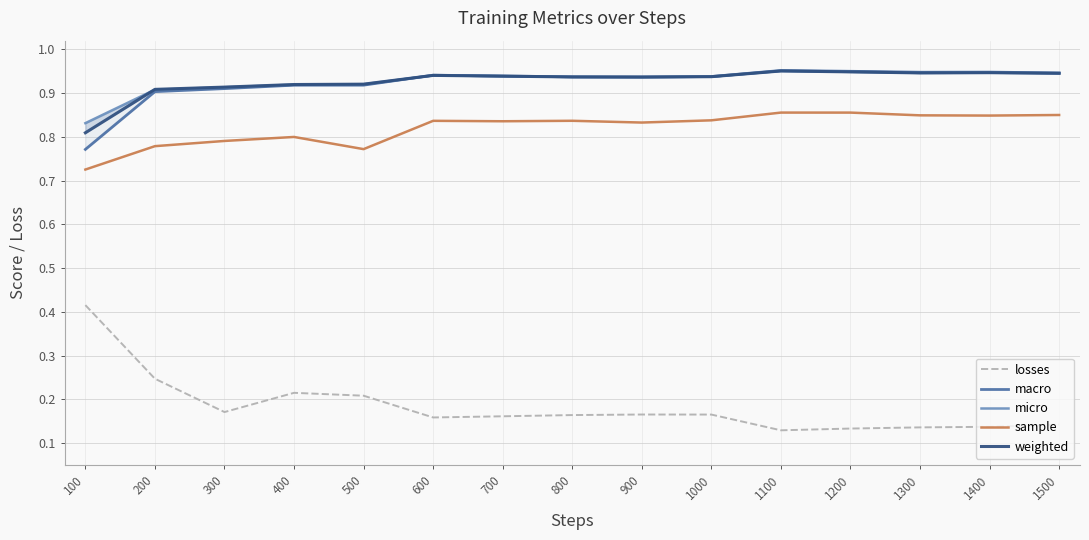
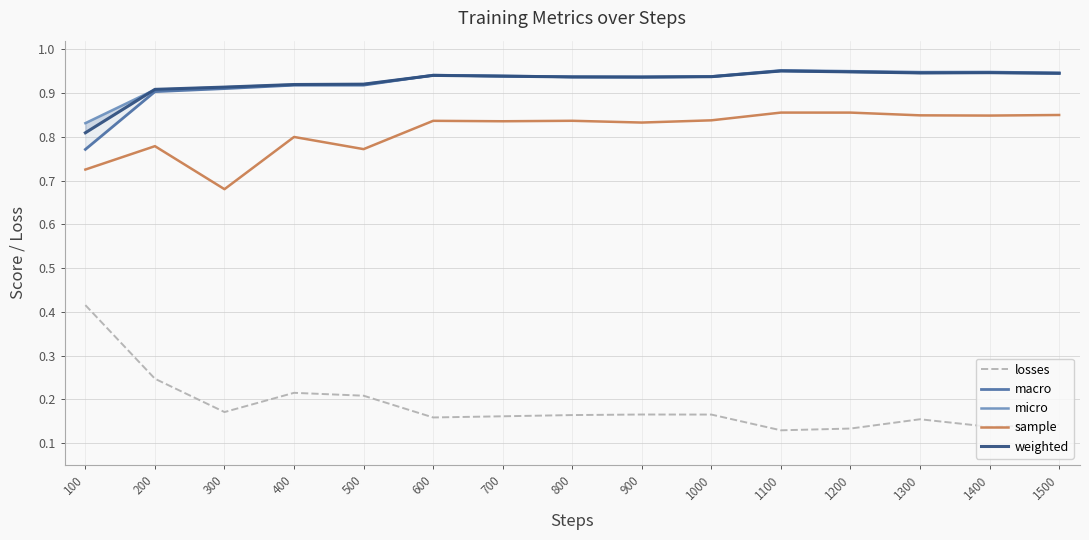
sample, 300: 0.79 -> 0.68
losses, 1300: 0.14 -> 0.15
